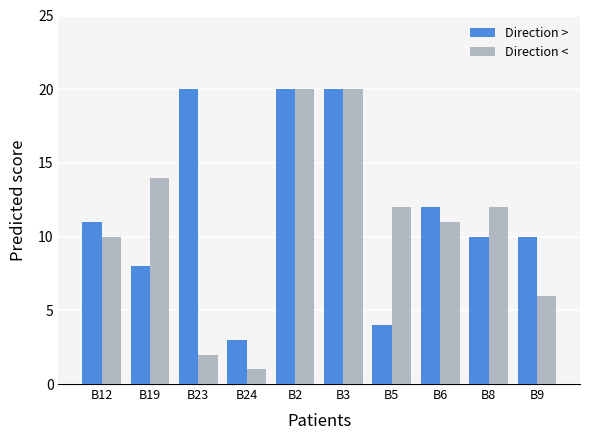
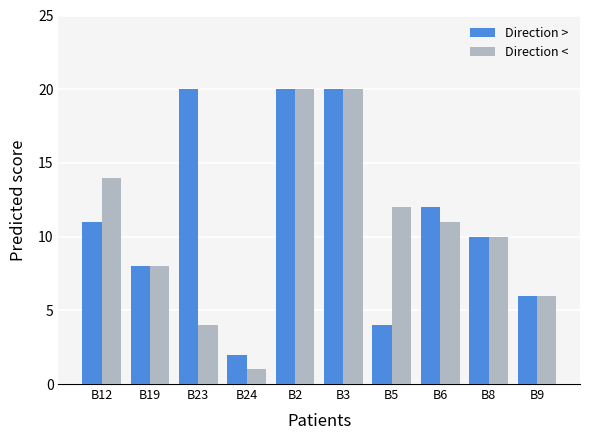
Direction <, B12: 10 -> 14
Direction <, B19: 14 -> 8
Direction <, B23: 2 -> 4
Direction >, B24: 3 -> 2
Direction <, B8: 12 -> 10
Direction >, B9: 10 -> 6
